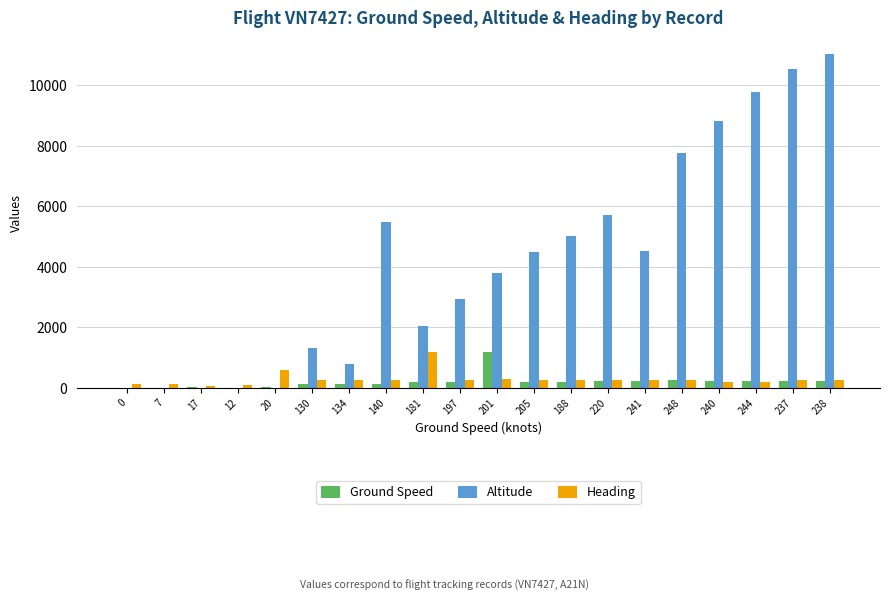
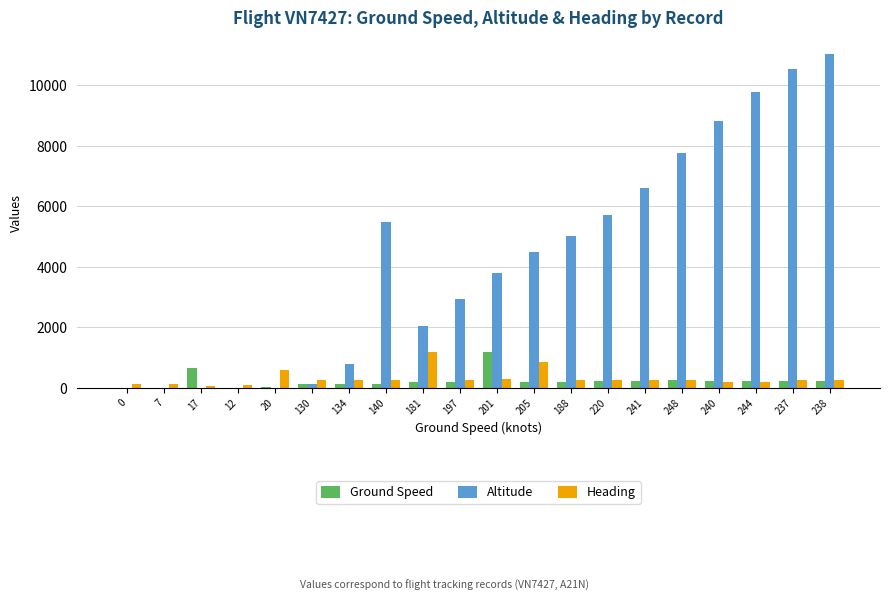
Ground Speed, 17: 0 -> 700
Altitude, 130: 1300 -> 100
Heading, 205: 300 -> 900
Altitude, 241: 4500 -> 6600
